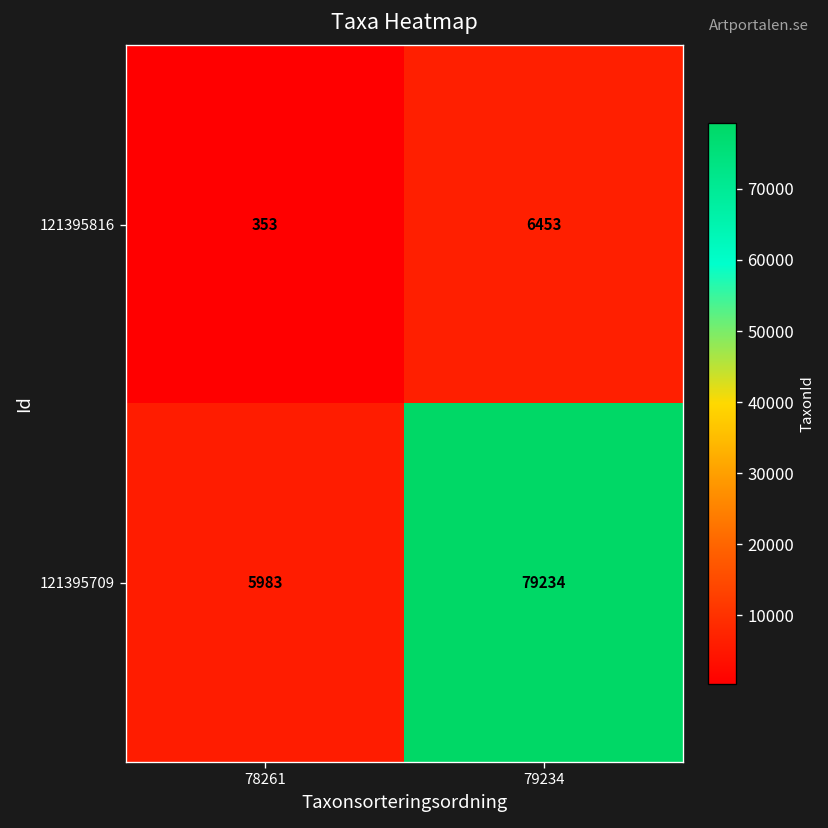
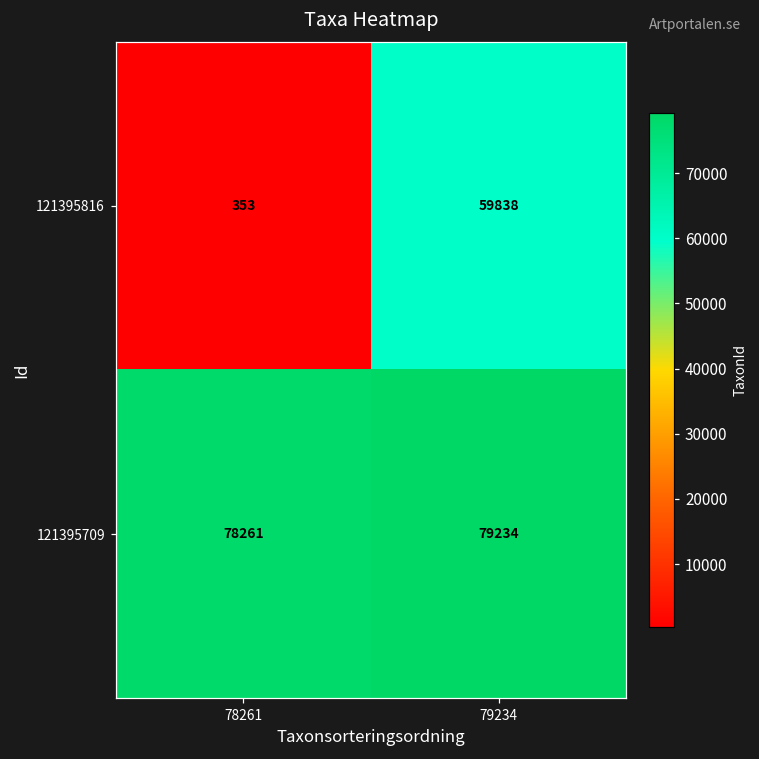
121395816, 79234: 6453 -> 59838
121395709, 78261: 5983 -> 78261
